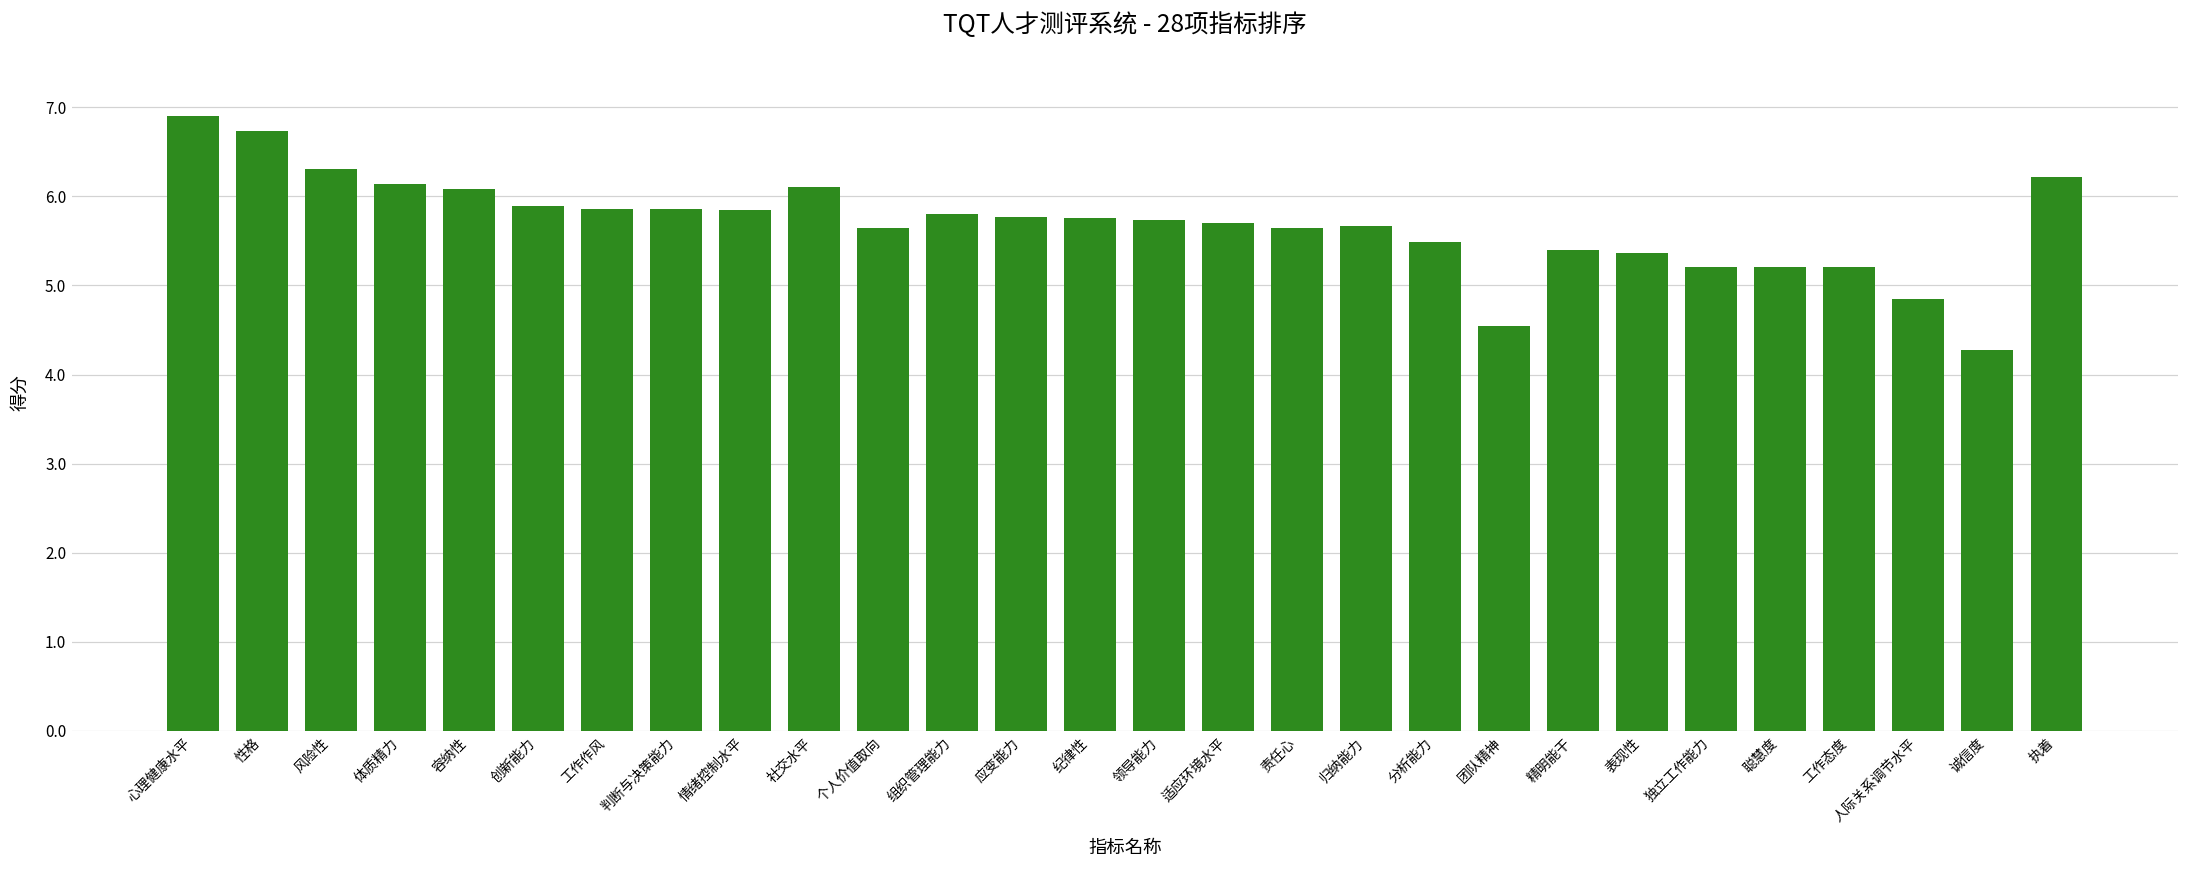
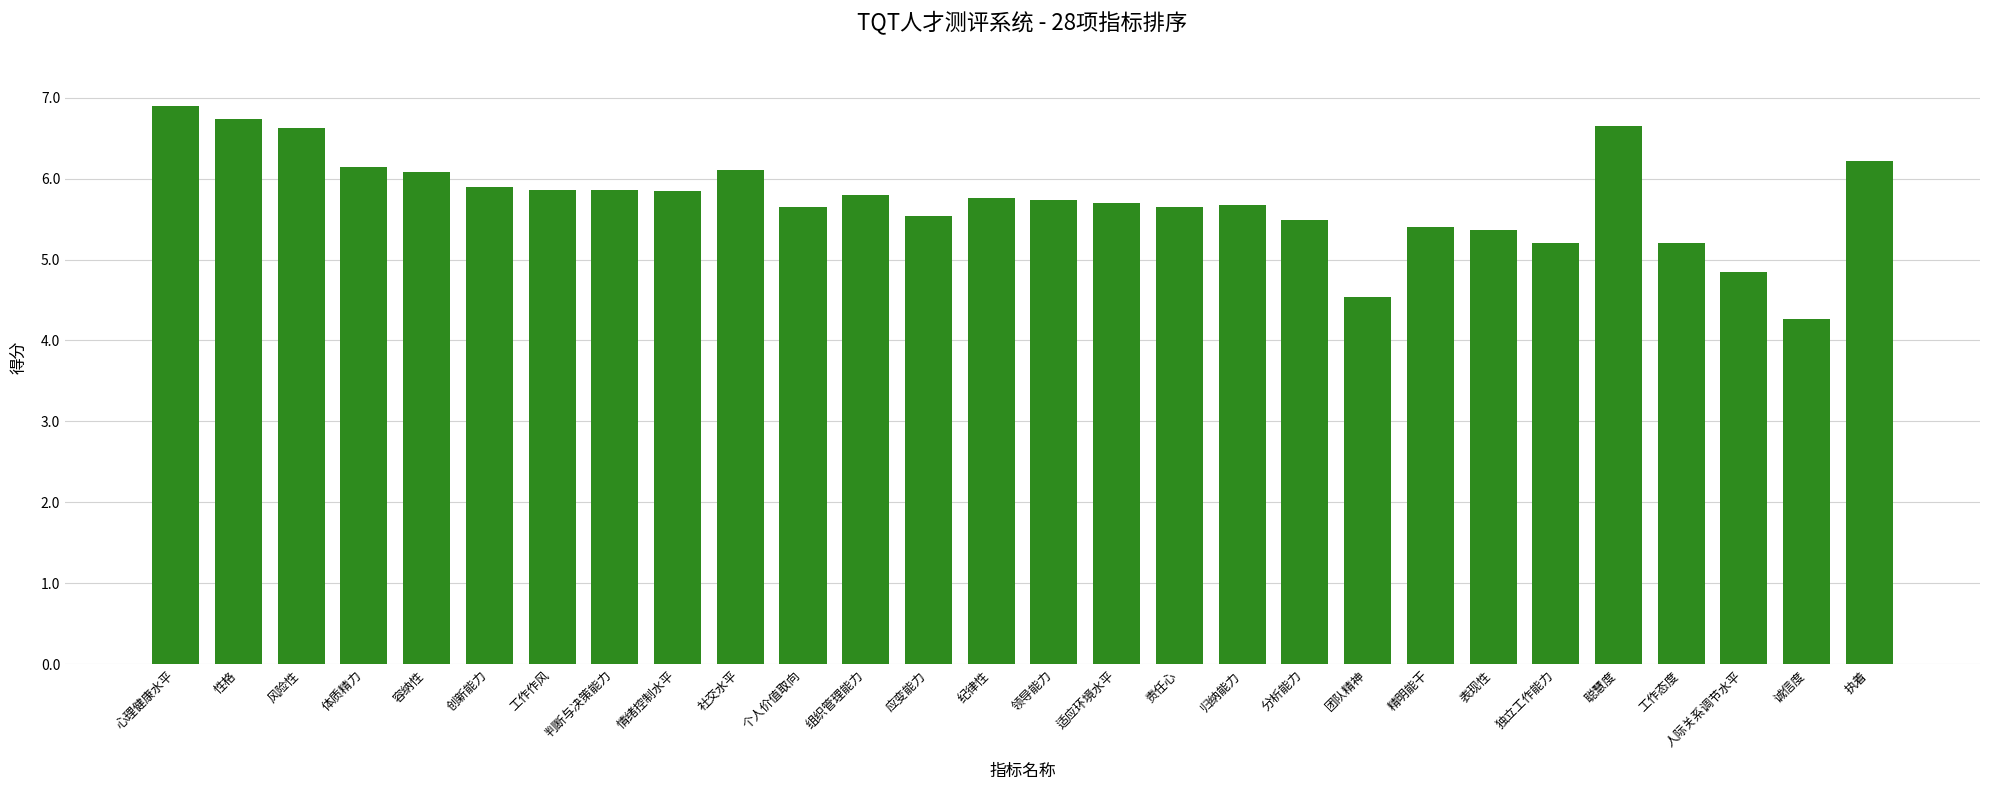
风险性: 6.3 -> 6.6
应变能力: 5.8 -> 5.5
聪慧度: 5.2 -> 6.7
